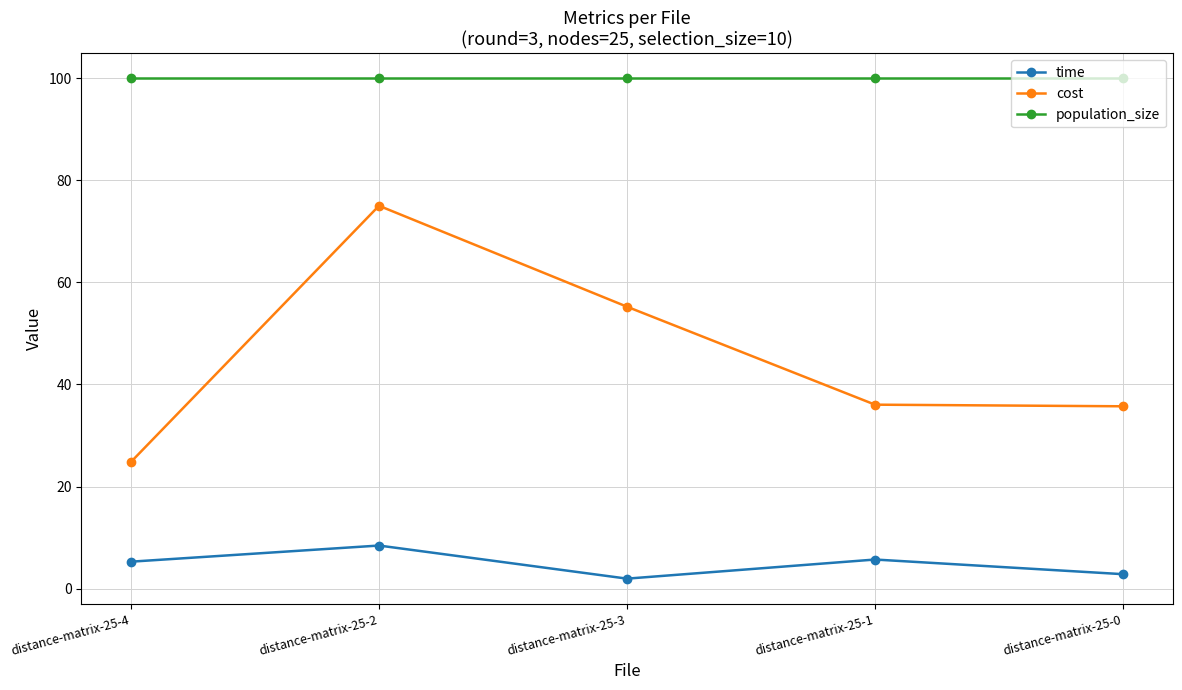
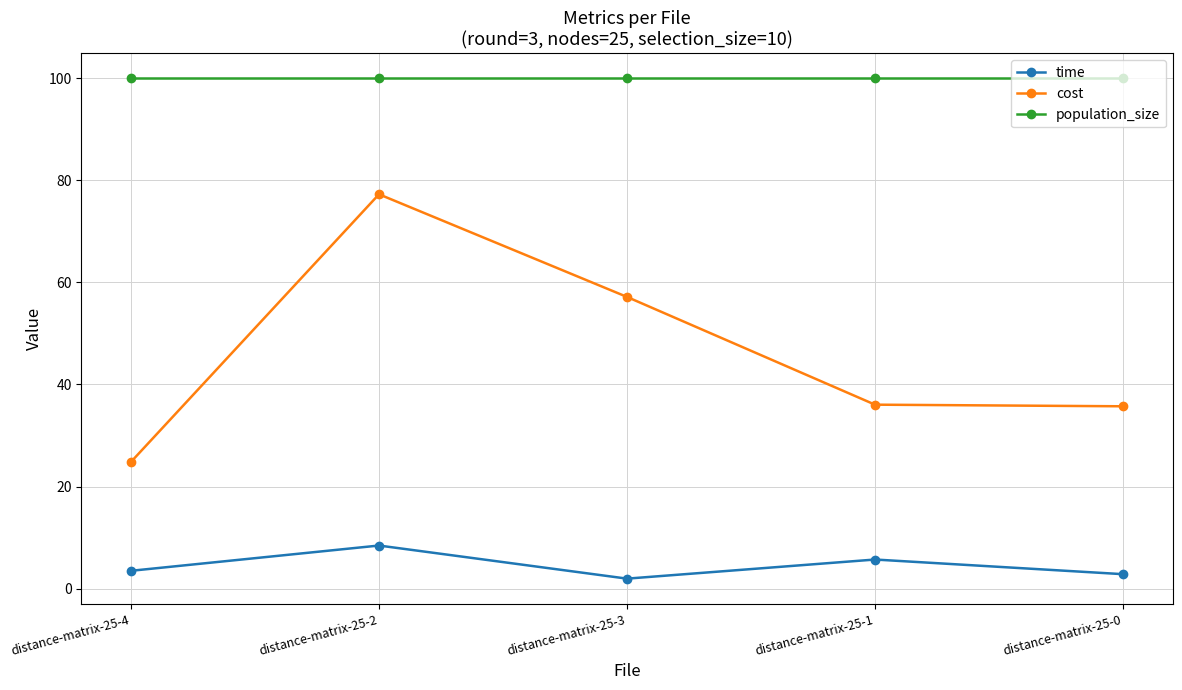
time, distance-matrix-25-4: 5 -> 3
cost, distance-matrix-25-2: 75 -> 77
cost, distance-matrix-25-3: 55 -> 57
